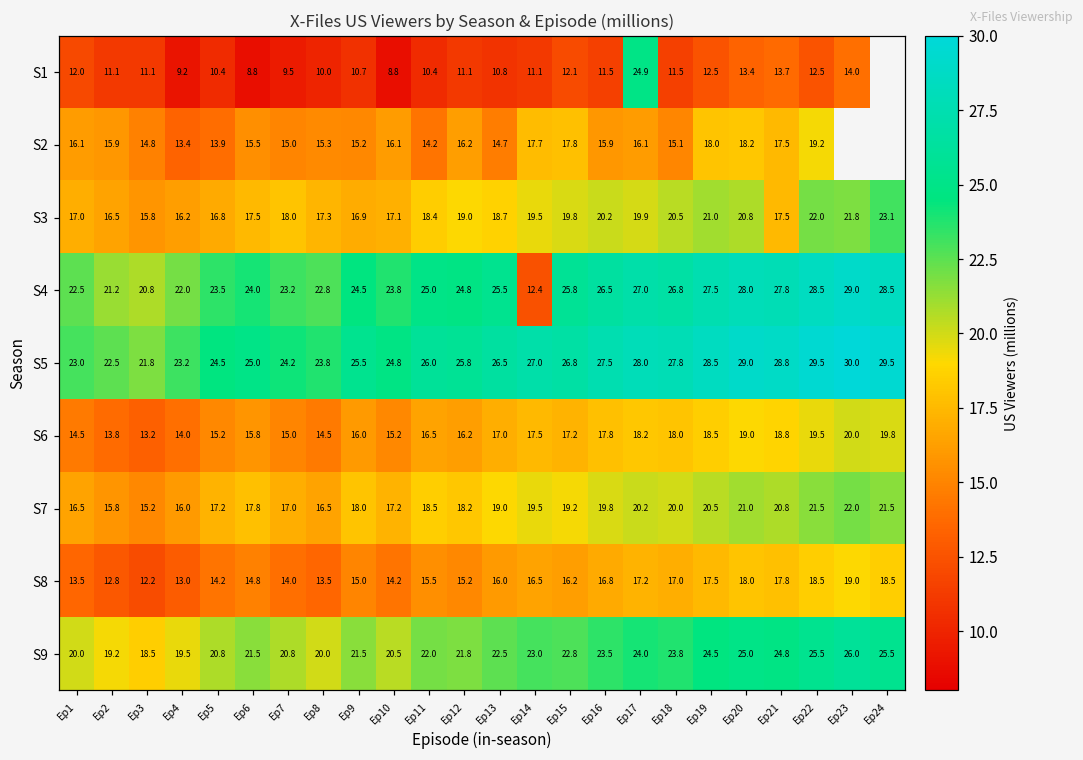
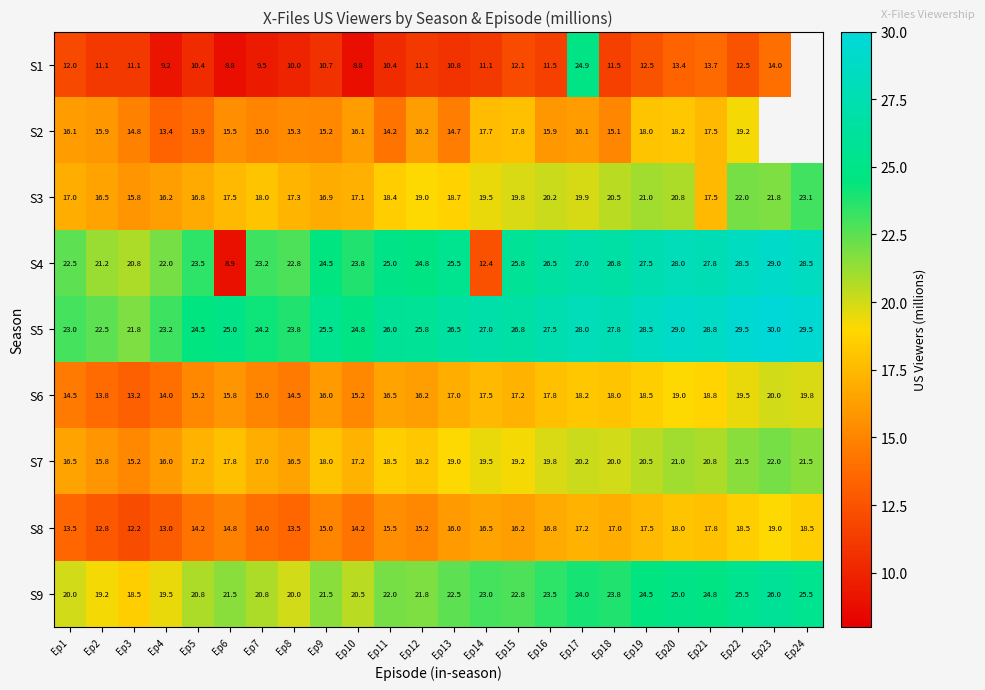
S4, Ep6: 24.0 -> 8.9
